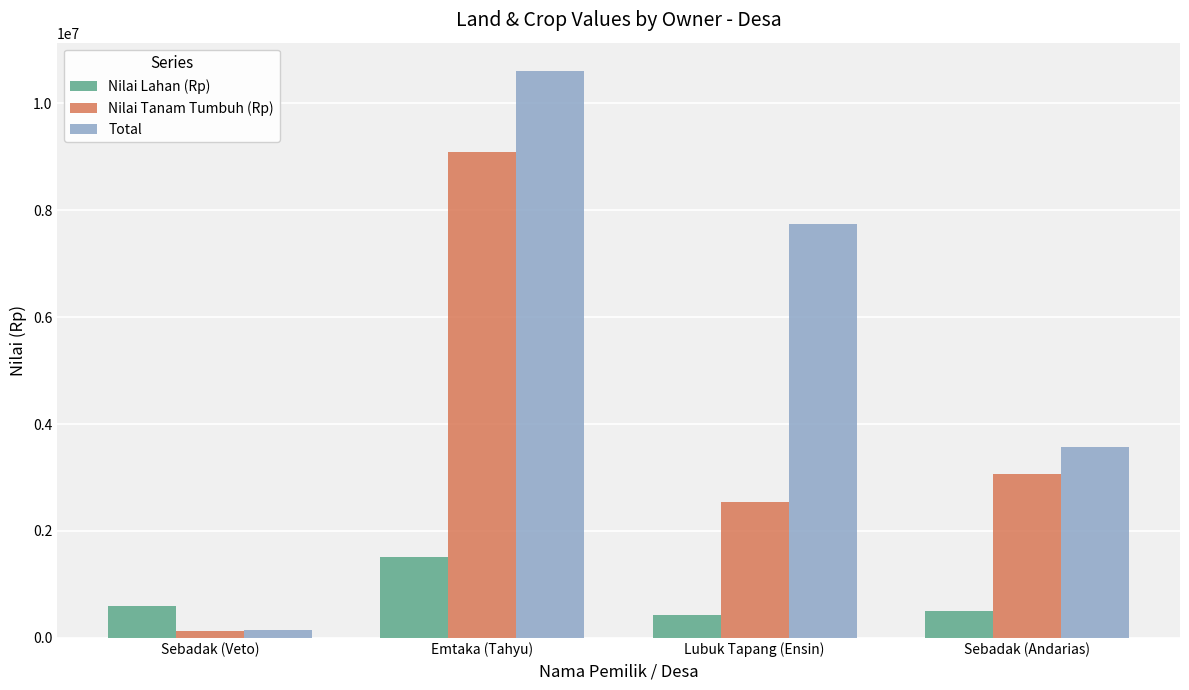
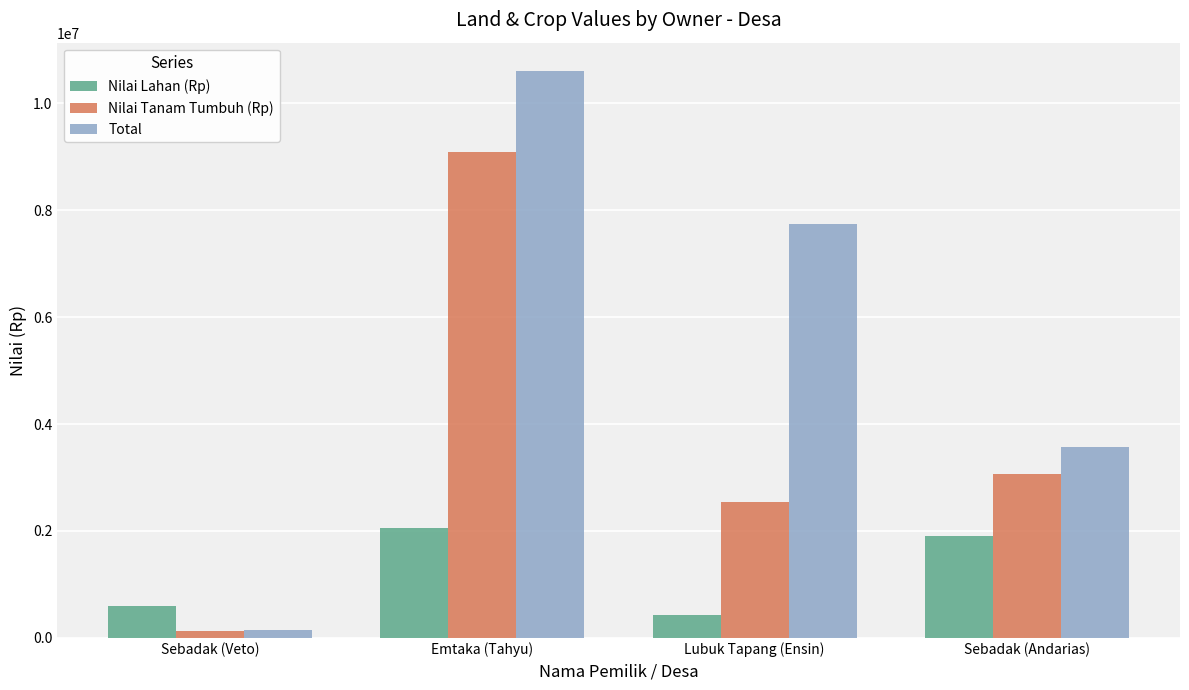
Nilai Lahan (Rp), Emtaka (Tahyu): 1500000 -> 2100000
Nilai Lahan (Rp), Sebadak (Andarias): 500000 -> 1900000
